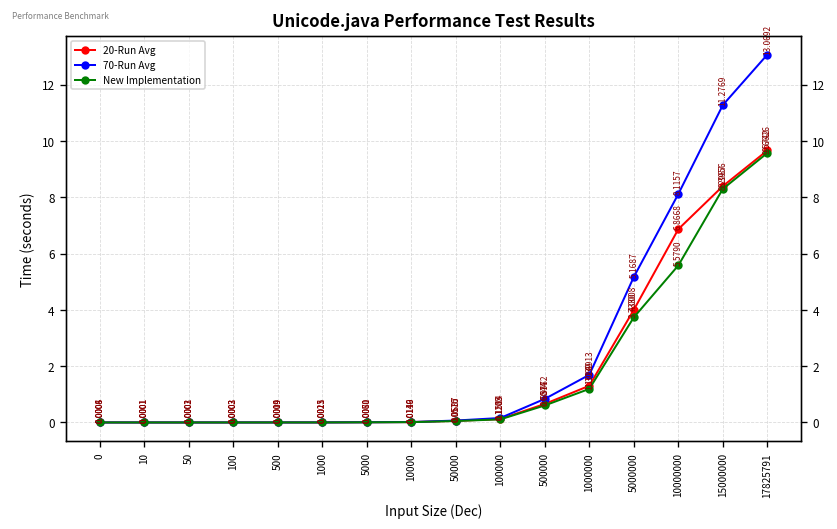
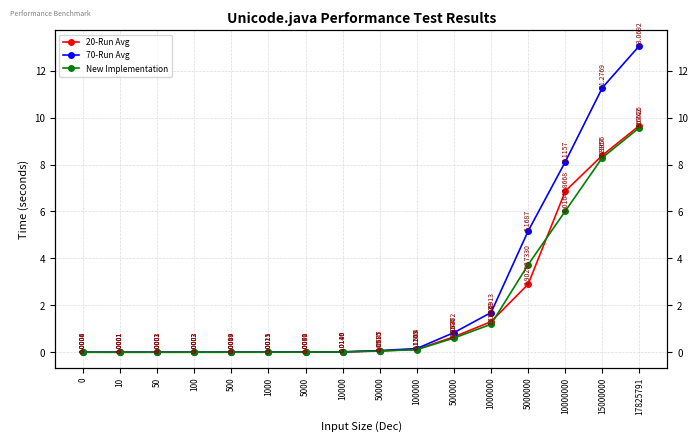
20-Run Avg, 5000000: 4.0008 -> 2.9028
New Implementation, 10000000: 5.5790 -> 6.0164
